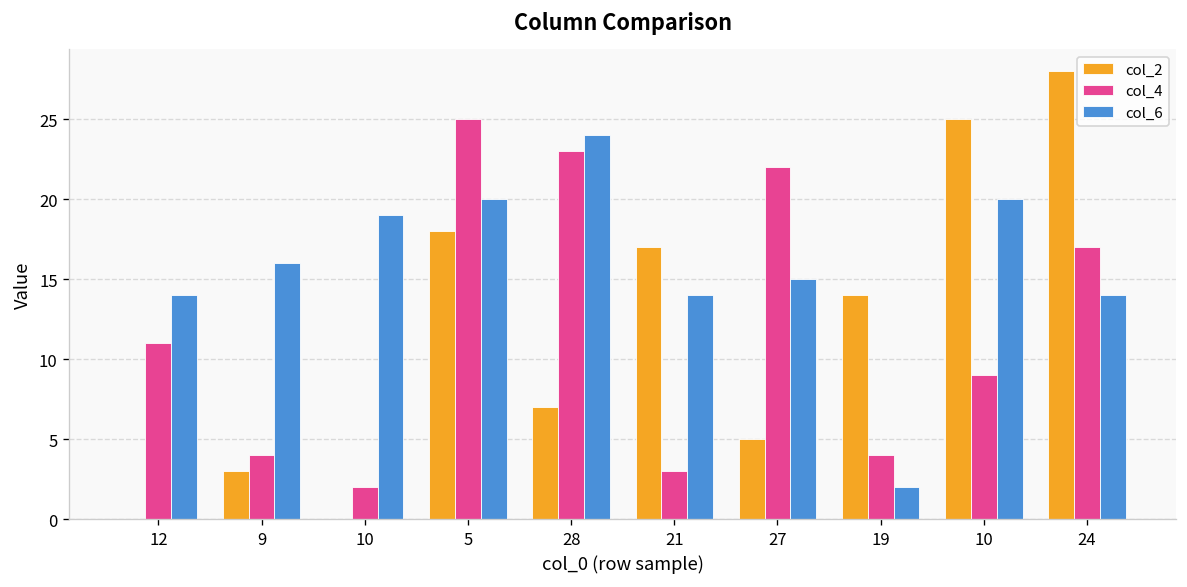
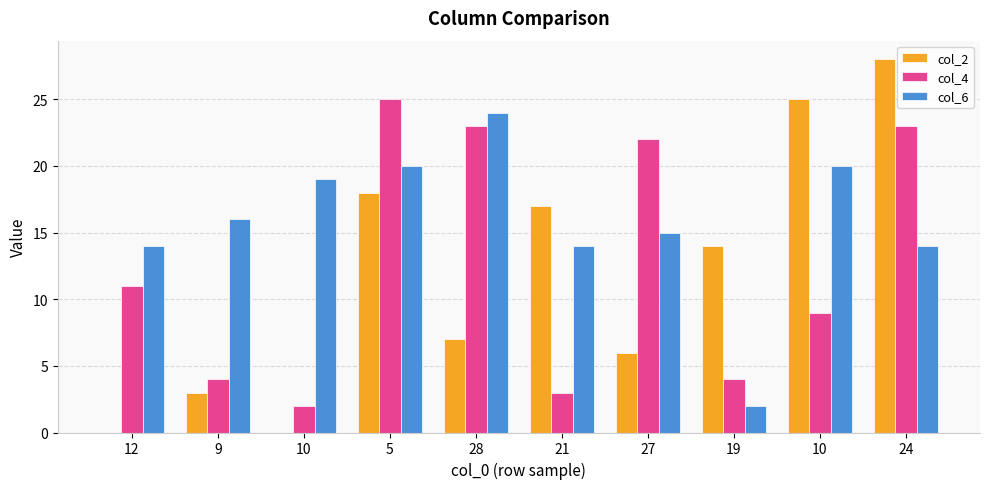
col_2, 27: 5 -> 6
col_4, 24: 17 -> 23
